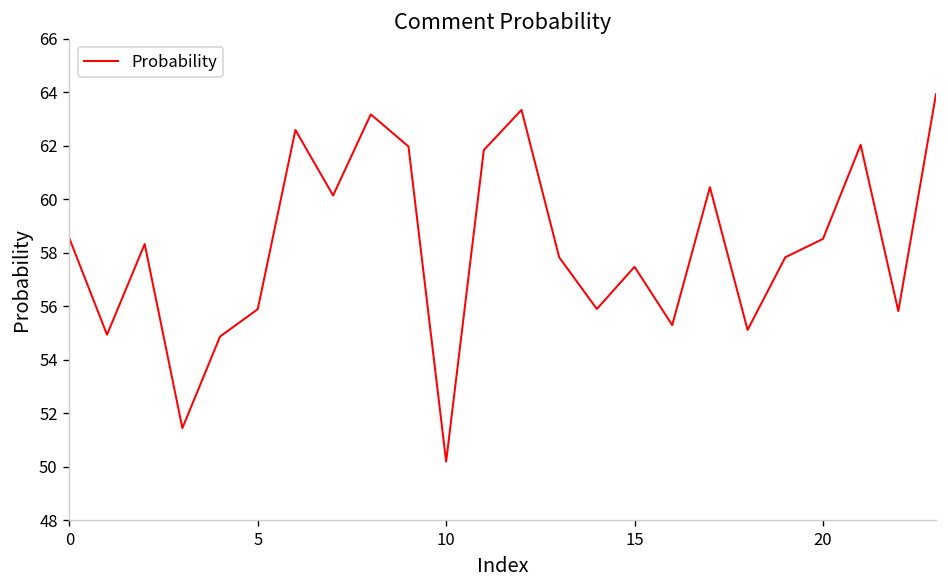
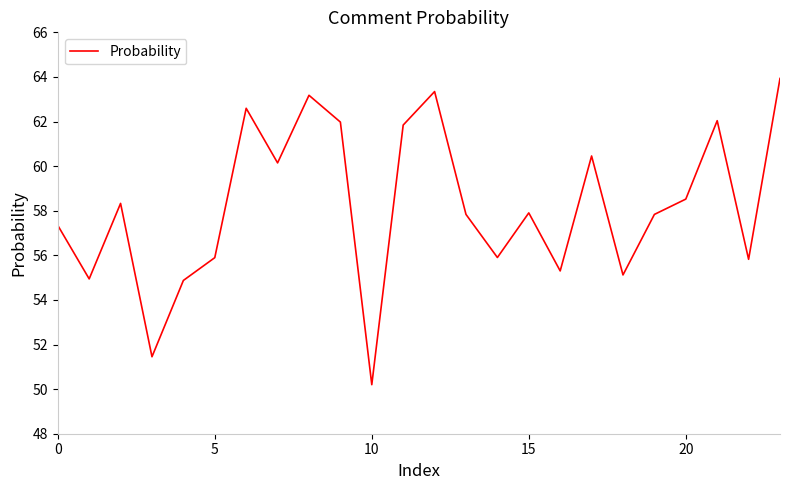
0: 58.5 -> 57.3
15: 57.5 -> 57.9
